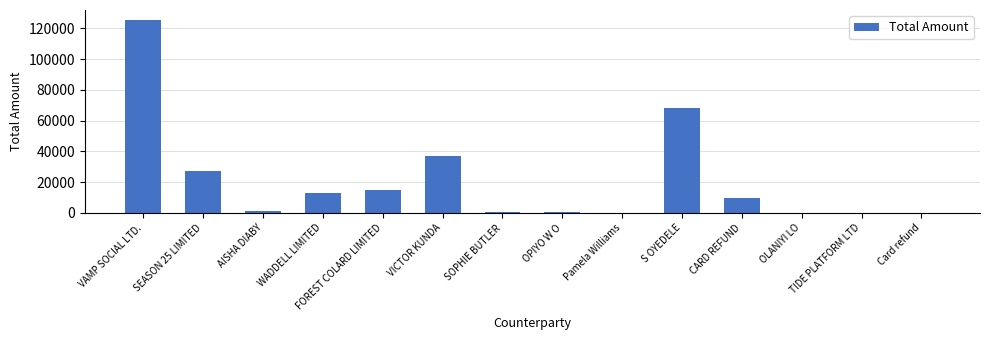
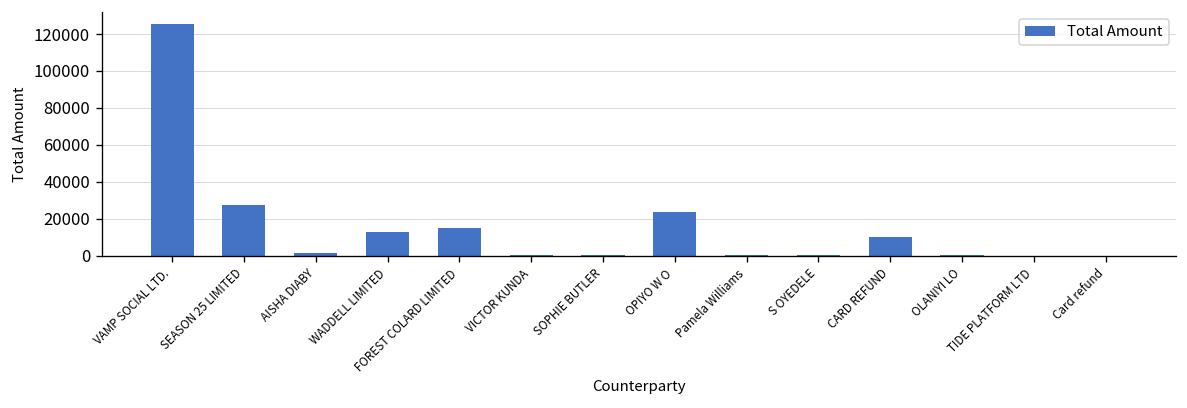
VICTOR KUNDA: 37000 -> 1000
OPIYO W O: 0 -> 24000
S OYEDELE: 68000 -> 0
